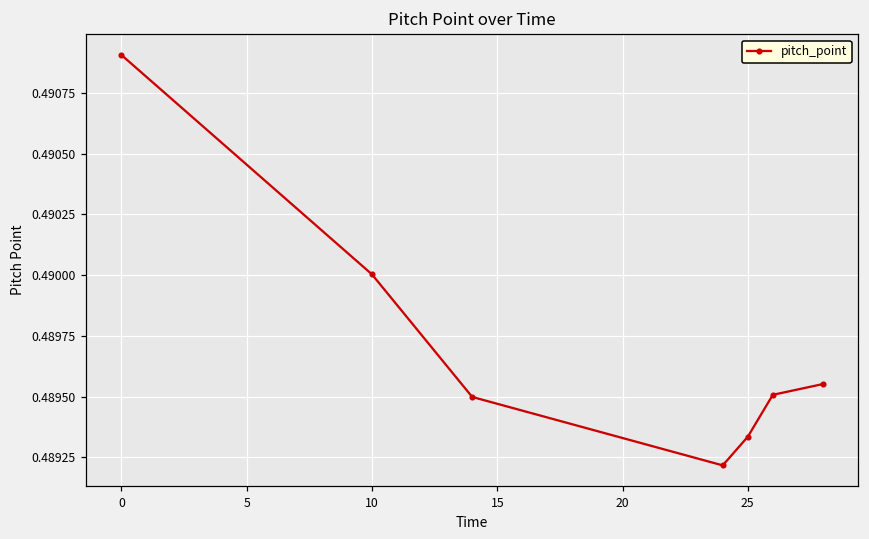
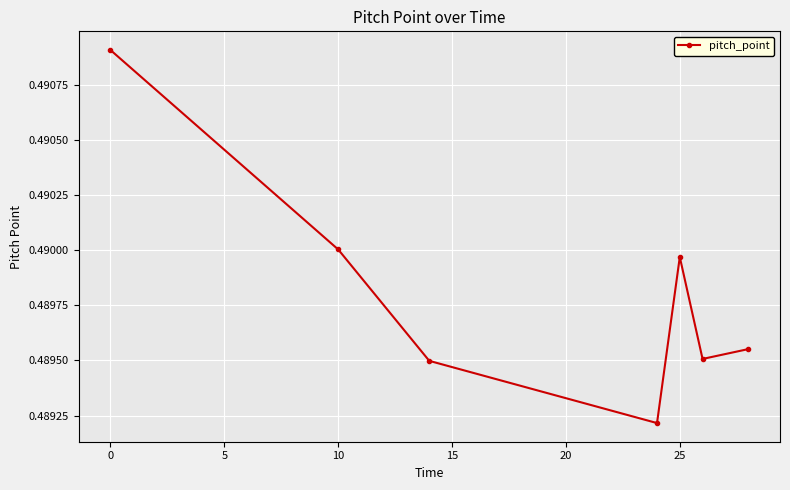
25: 0.48933 -> 0.48997
